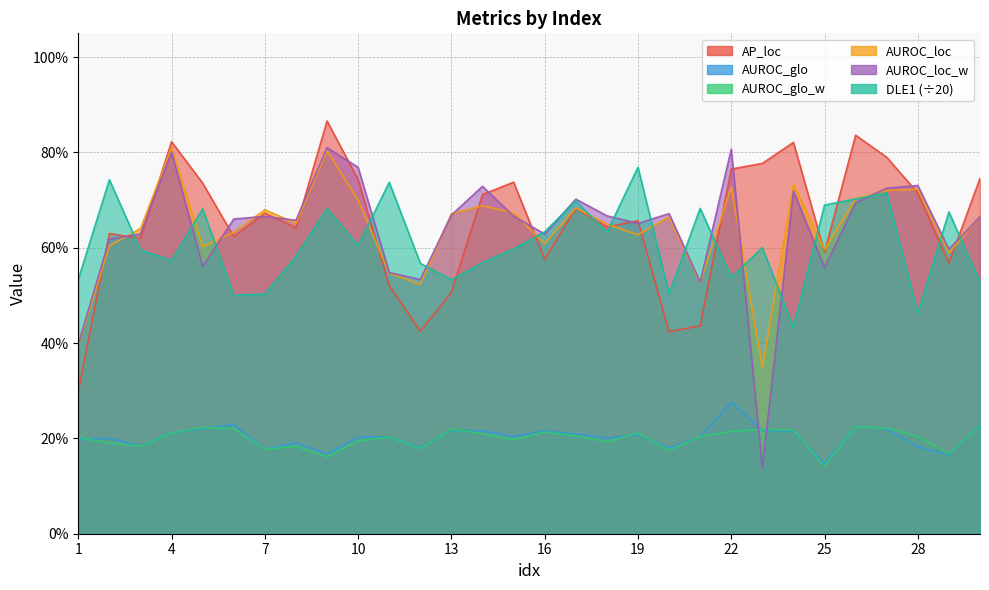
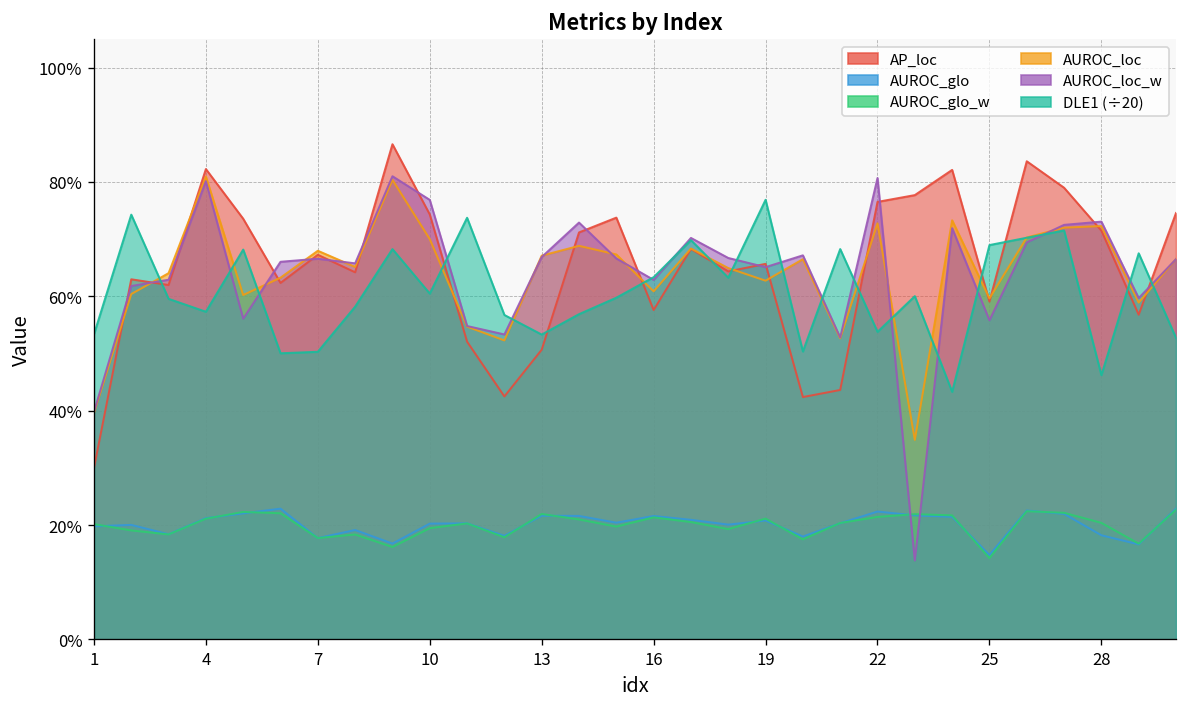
AUROC_glo, 22: 28% -> 22%
